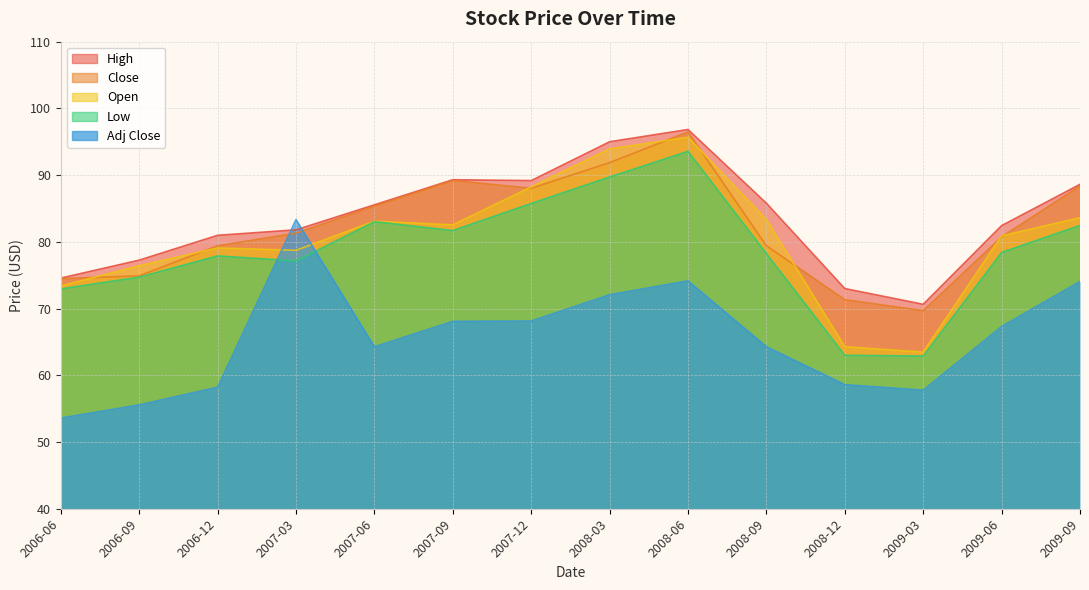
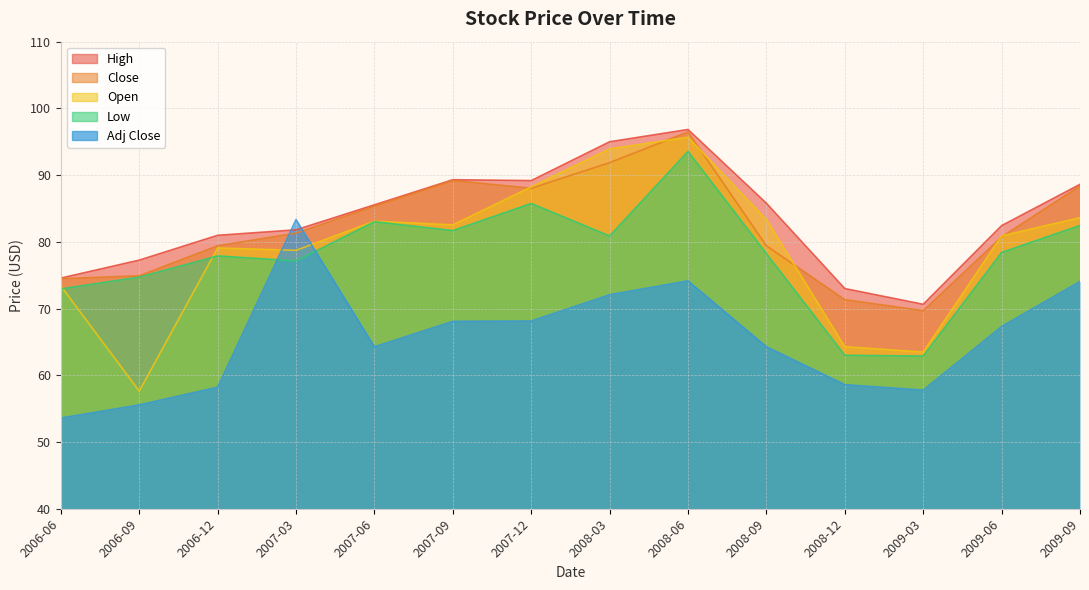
Open, 2006-09: 76 -> 58
Low, 2008-03: 90 -> 81
